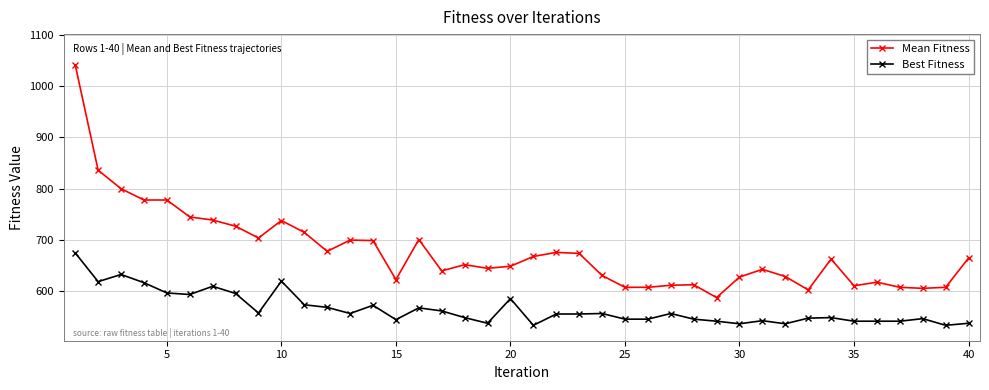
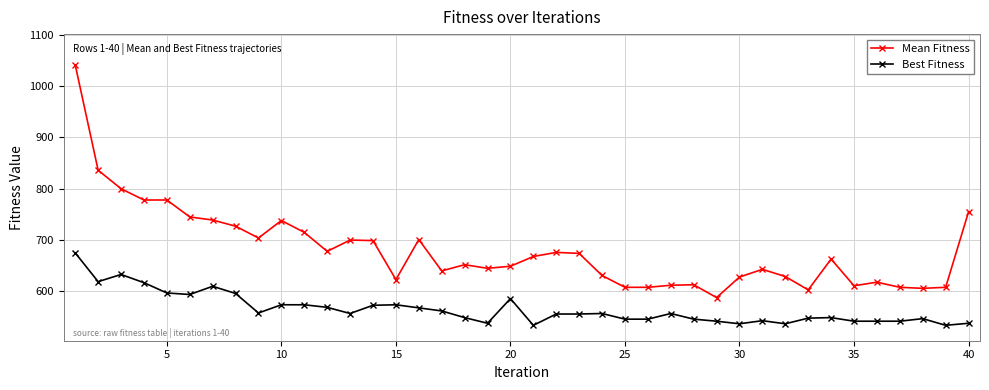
Best Fitness, 10: 620 -> 570
Best Fitness, 15: 550 -> 570
Mean Fitness, 40: 670 -> 760
